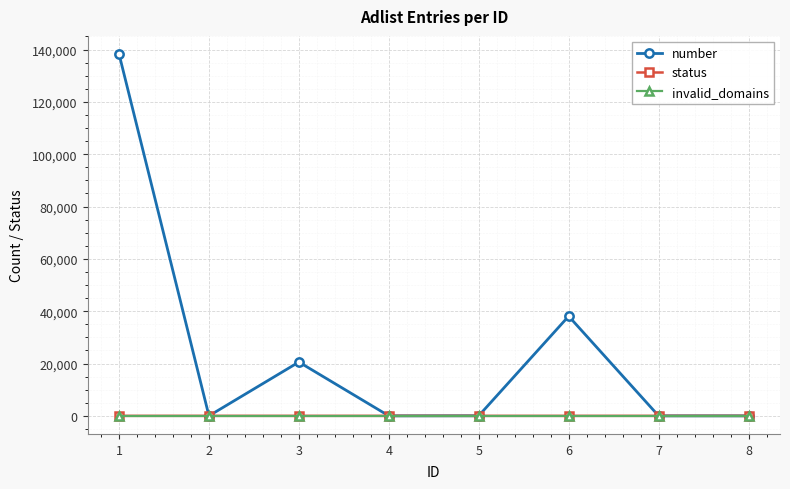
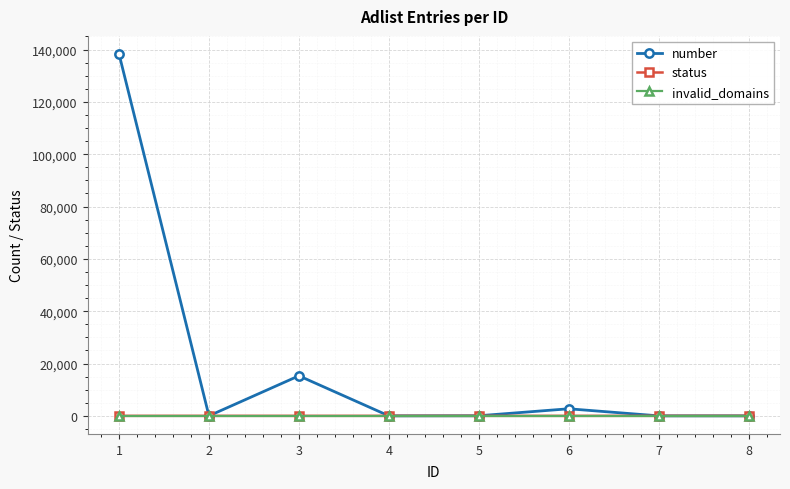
number, 3: 21,000 -> 15,000
number, 6: 38,000 -> 3,000
